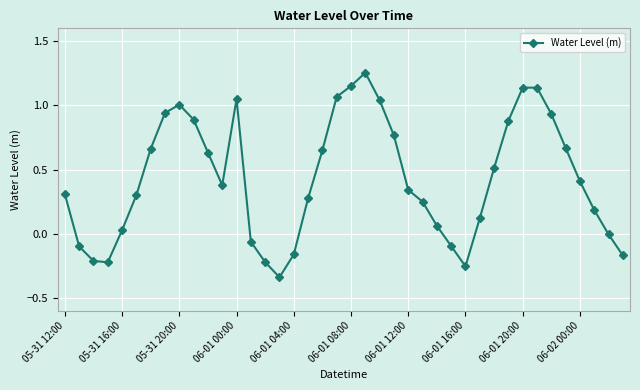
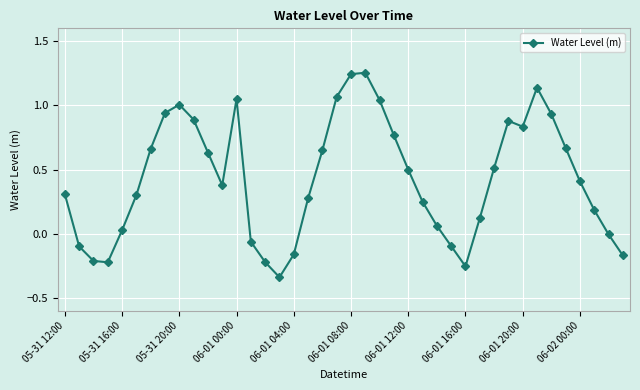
06-01 08:00: 1.15 -> 1.24
06-01 12:00: 0.34 -> 0.50
06-01 20:00: 1.14 -> 0.83
